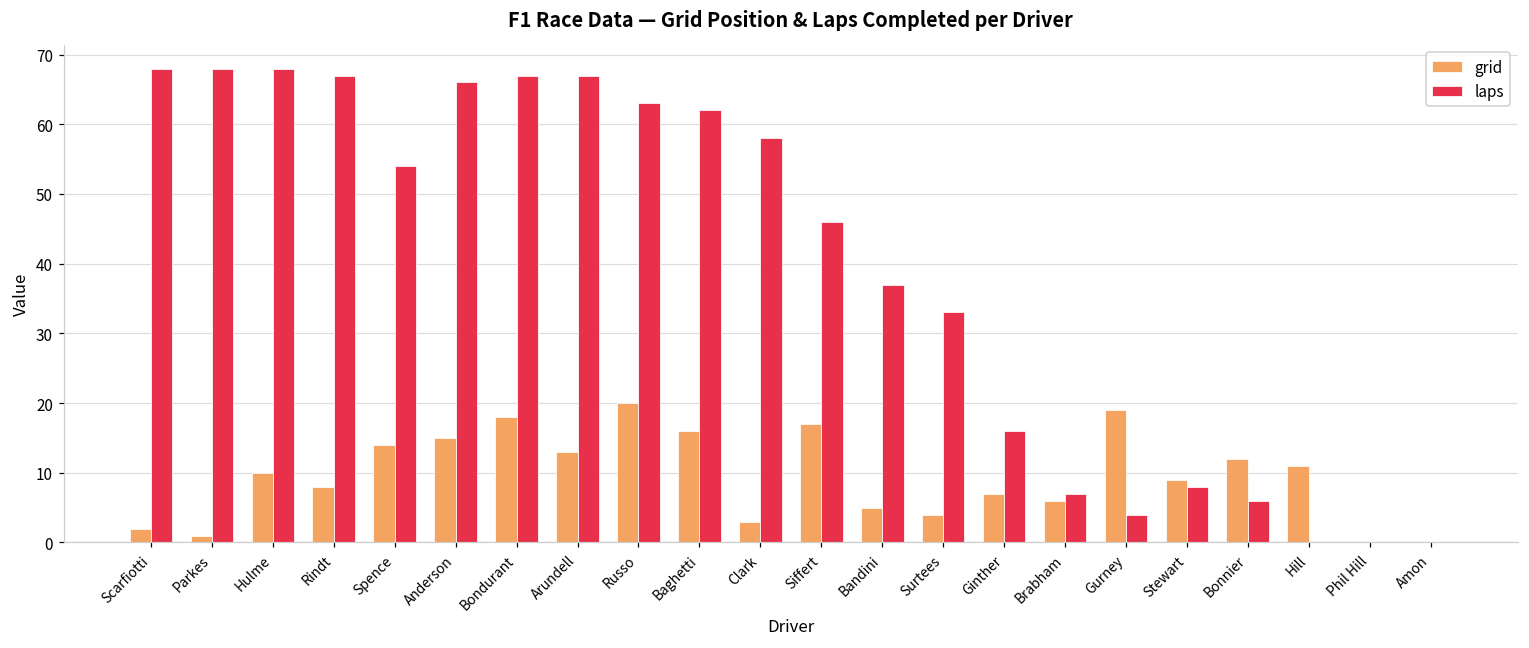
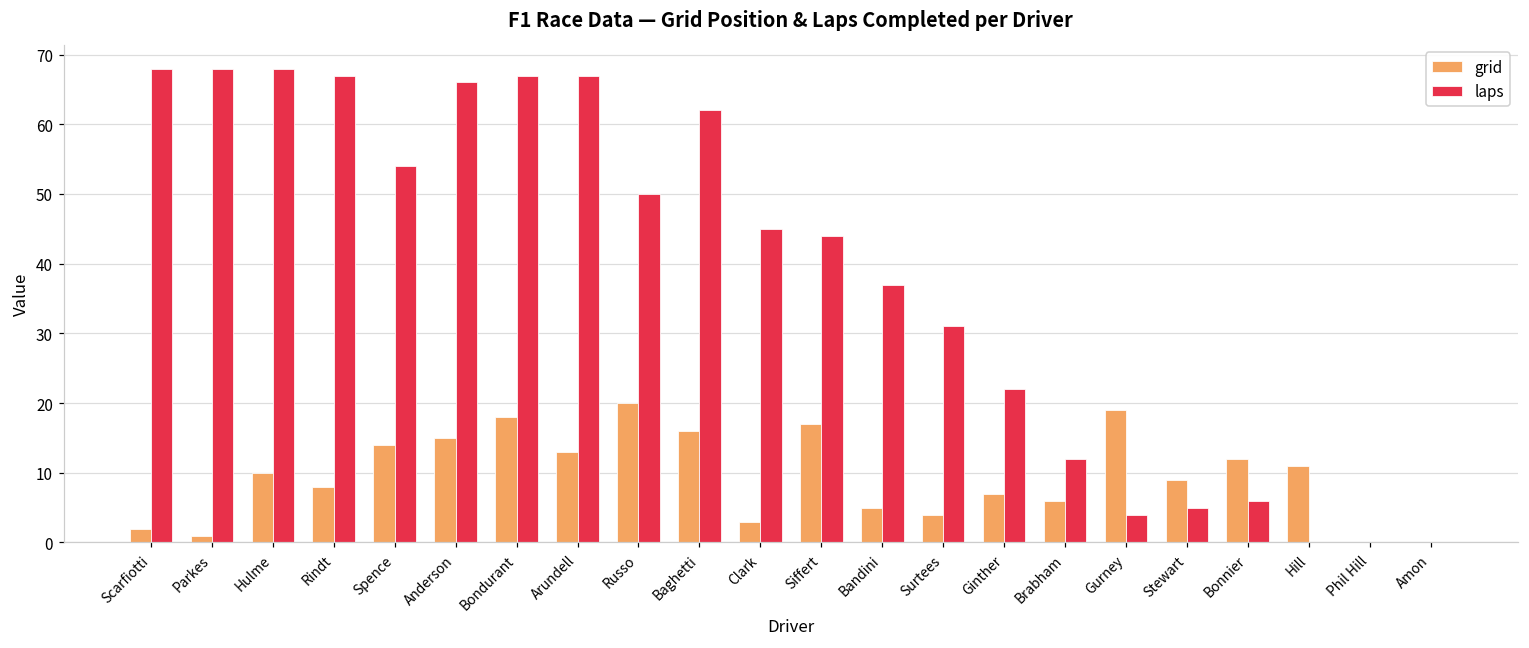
laps, Russo: 63 -> 50
laps, Clark: 58 -> 45
laps, Siffert: 46 -> 44
laps, Surtees: 33 -> 31
laps, Ginther: 16 -> 22
laps, Brabham: 7 -> 12
laps, Stewart: 8 -> 5
